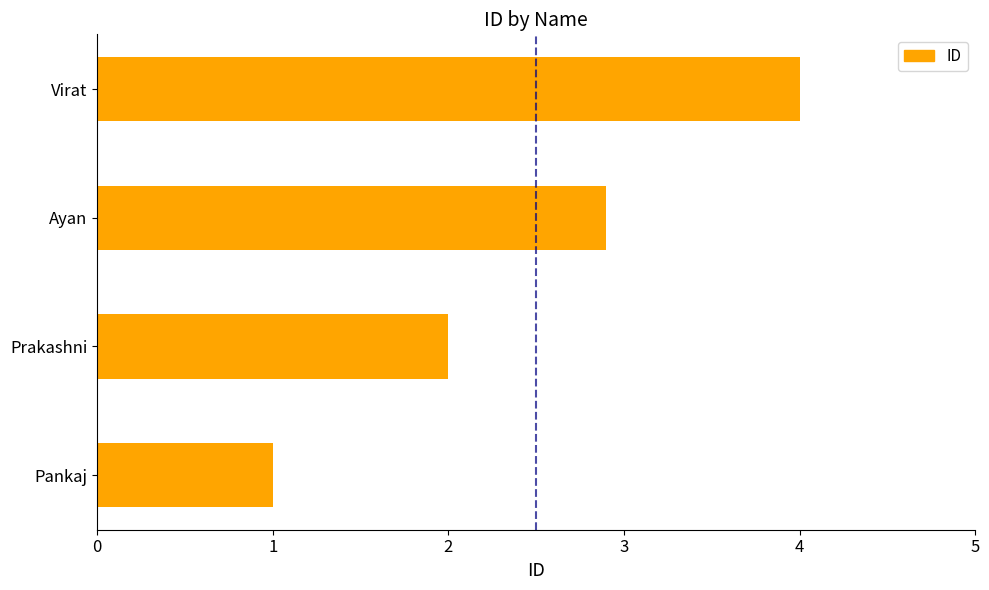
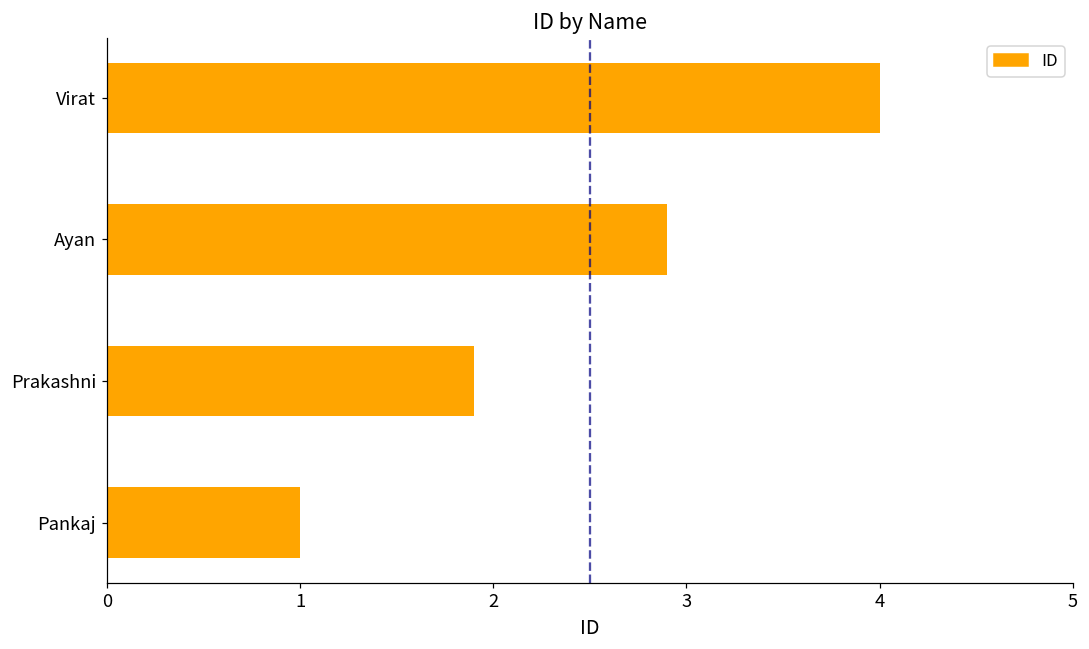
Prakashni: 2.0 -> 1.9
